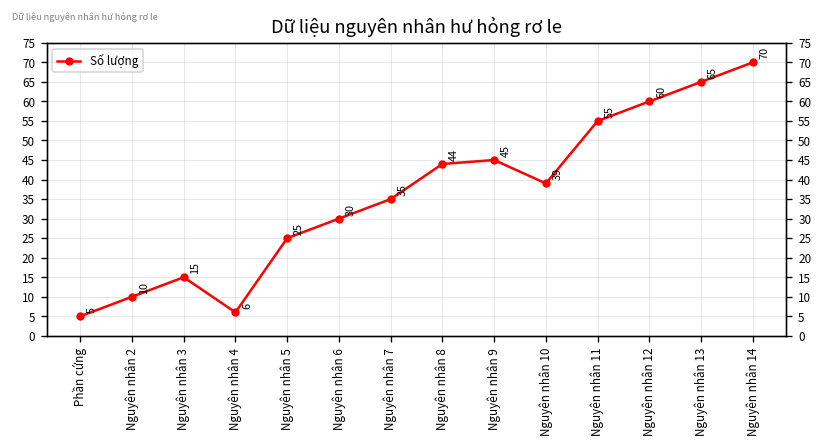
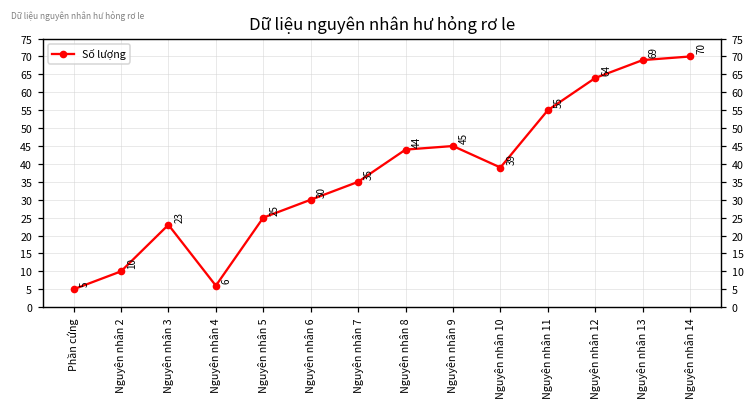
Nguyên nhân 3: 15 -> 23
Nguyên nhân 12: 60 -> 64
Nguyên nhân 13: 65 -> 69
